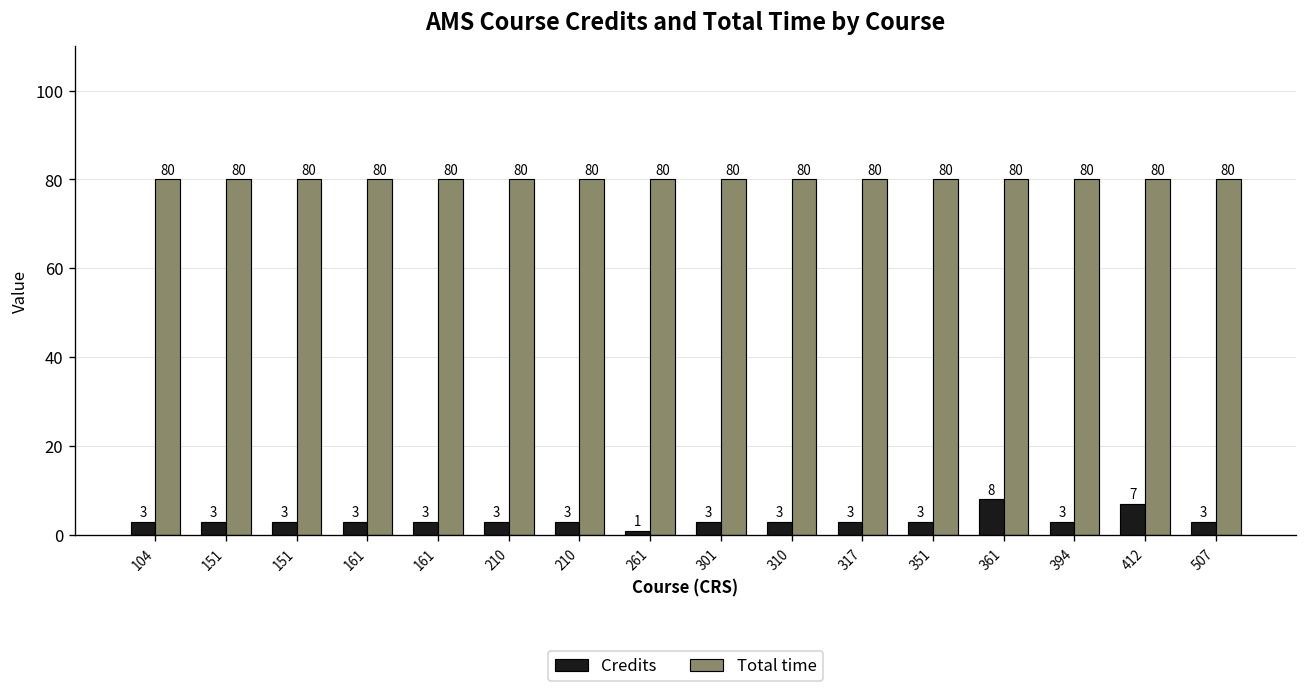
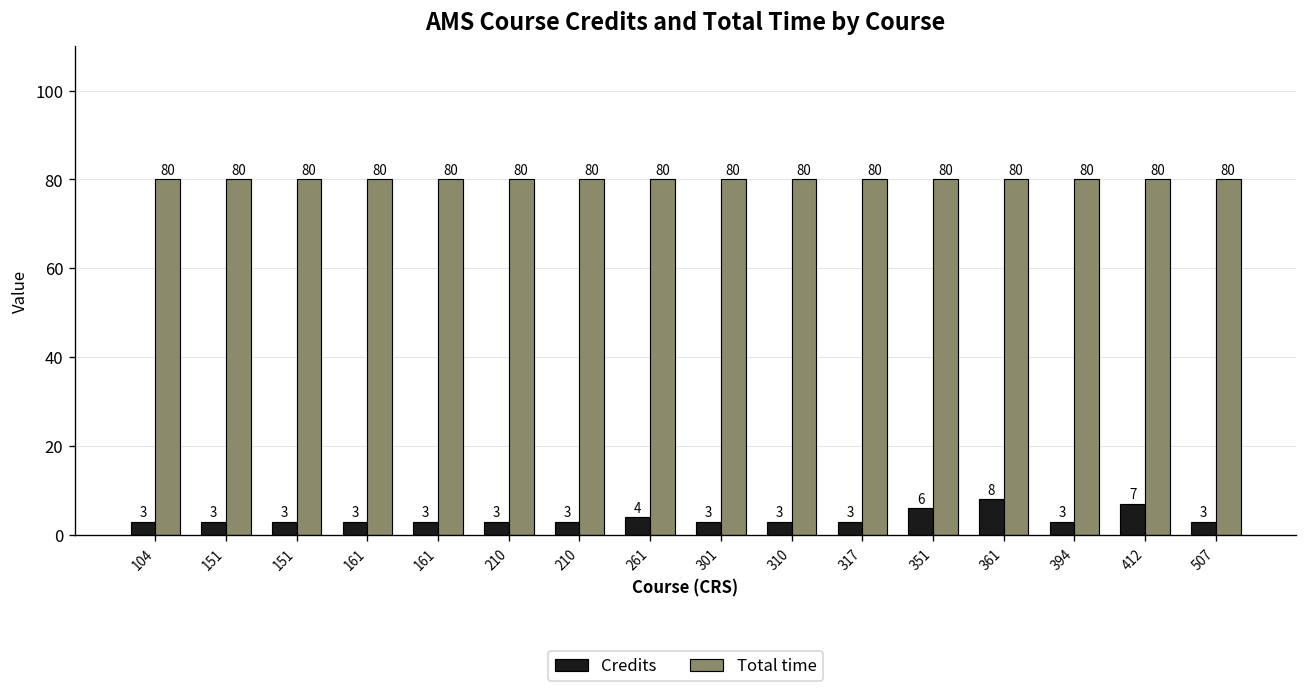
Credits, 261: 1 -> 4
Credits, 351: 3 -> 6
